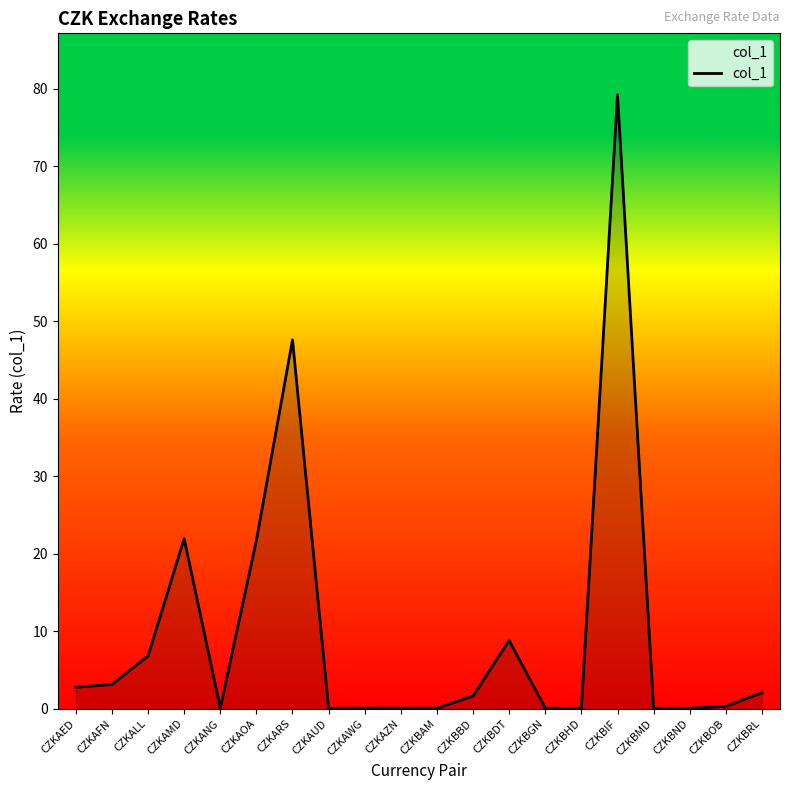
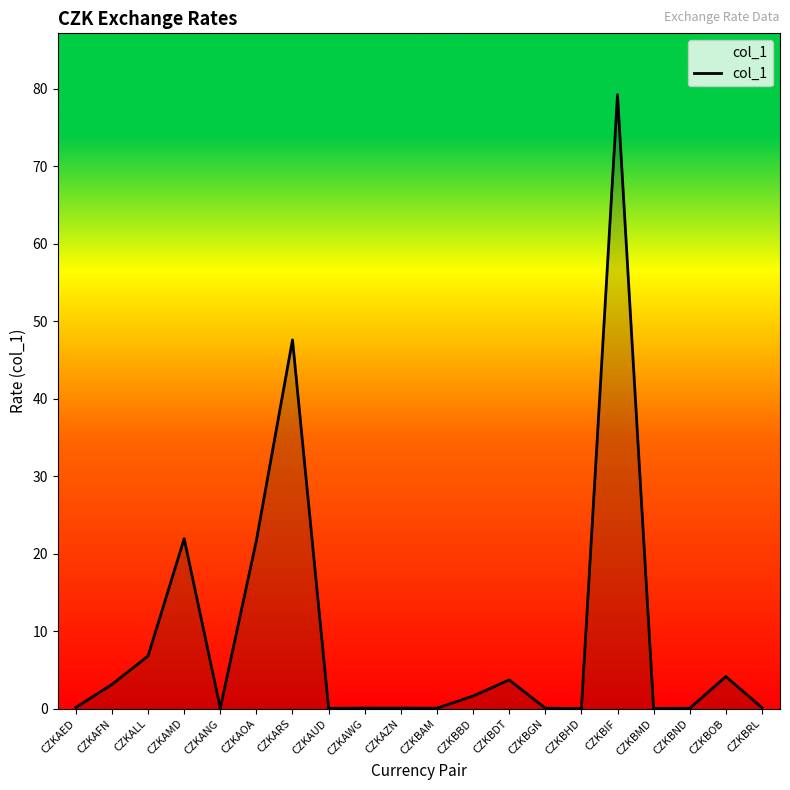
CZKAED: 3 -> 0
CZKBDT: 9 -> 4
CZKBOB: 0 -> 4
CZKBRL: 2 -> 0
